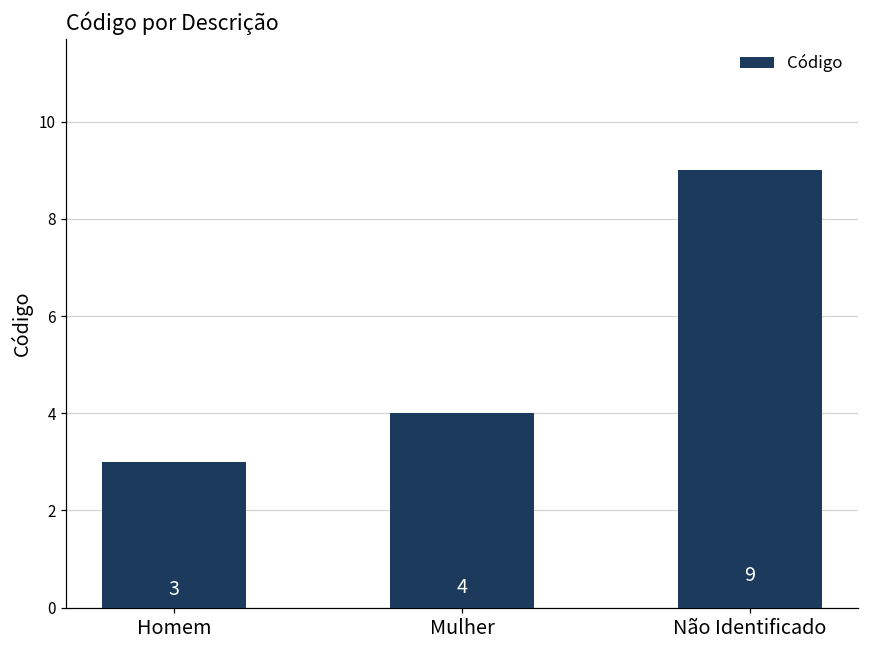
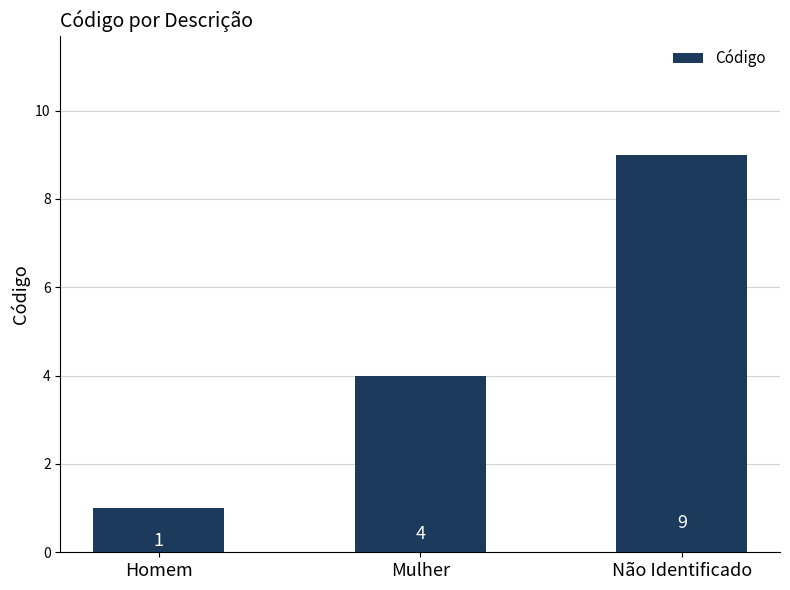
Homem: 3 -> 1
